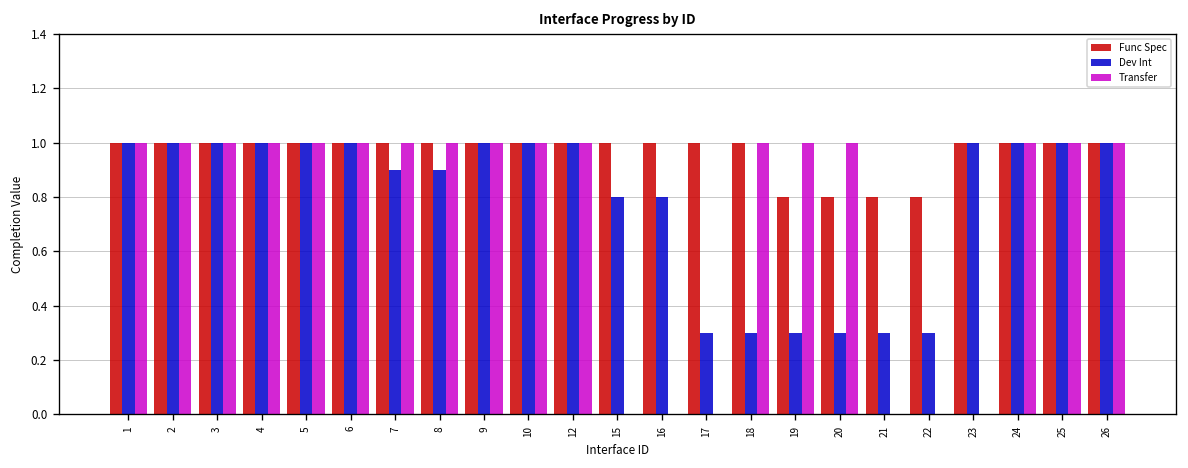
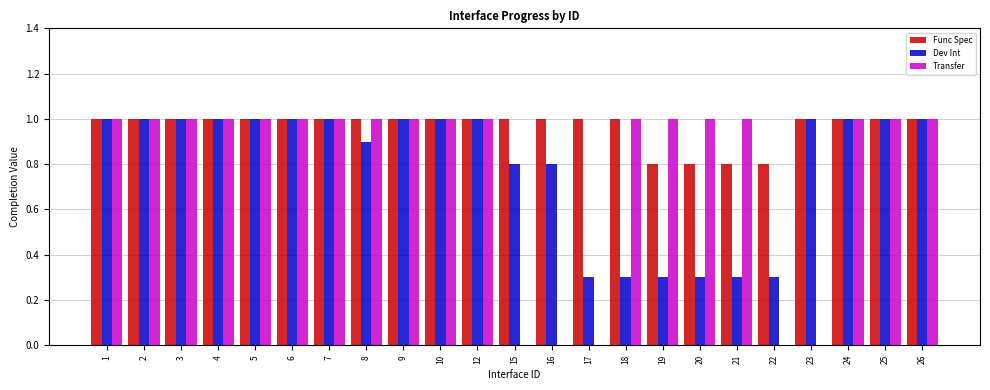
Dev Int, 7: 0.9 -> 1.0
Transfer, 21: 0 -> 1
